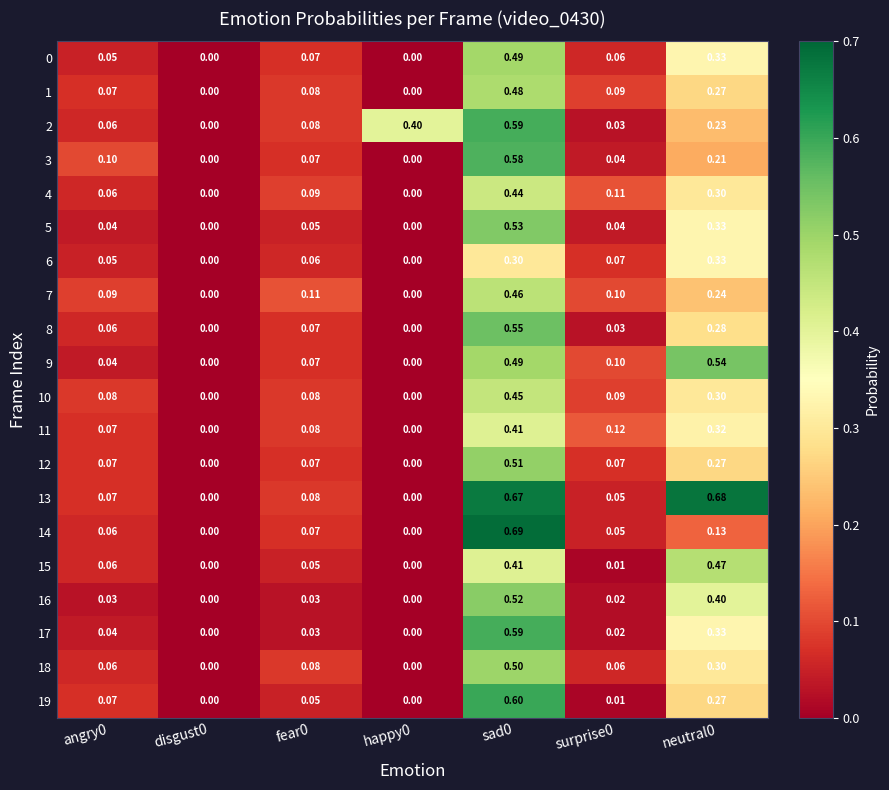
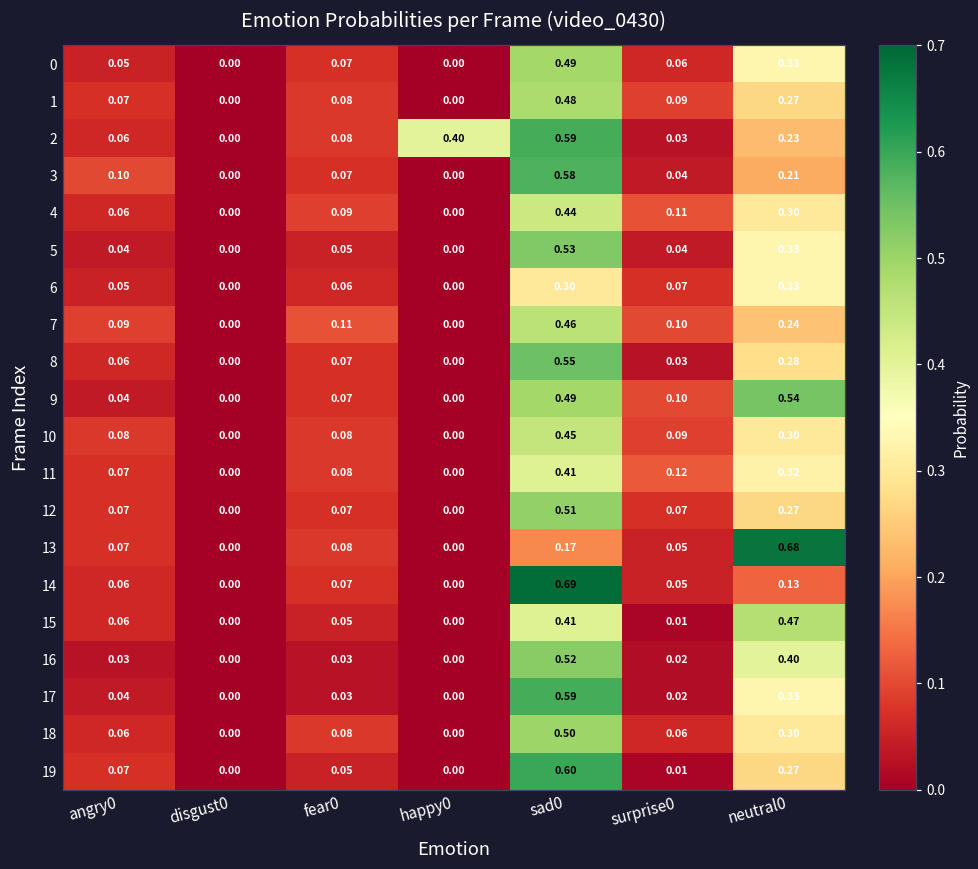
13, sad0: 0.67 -> 0.17
